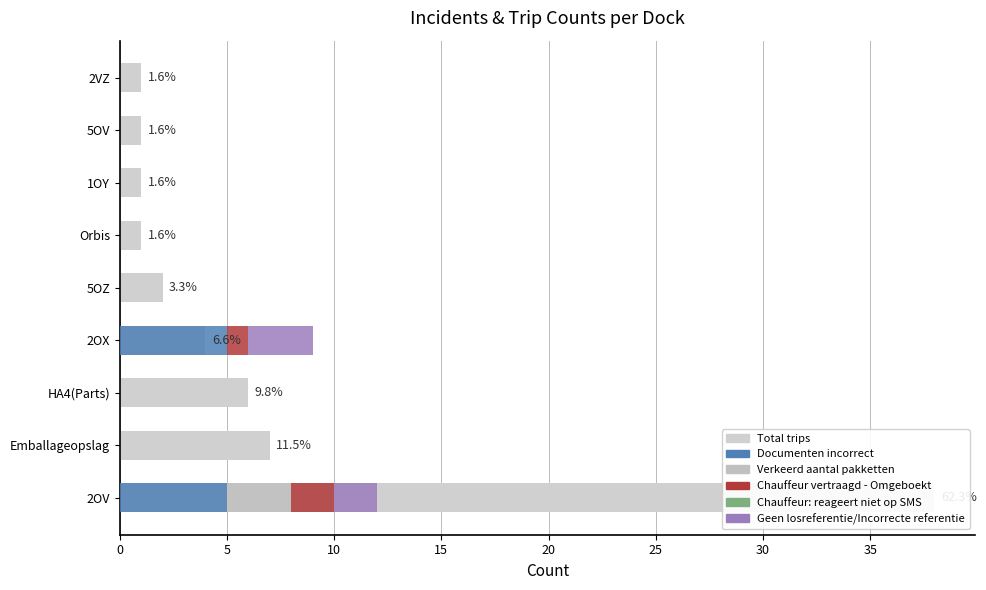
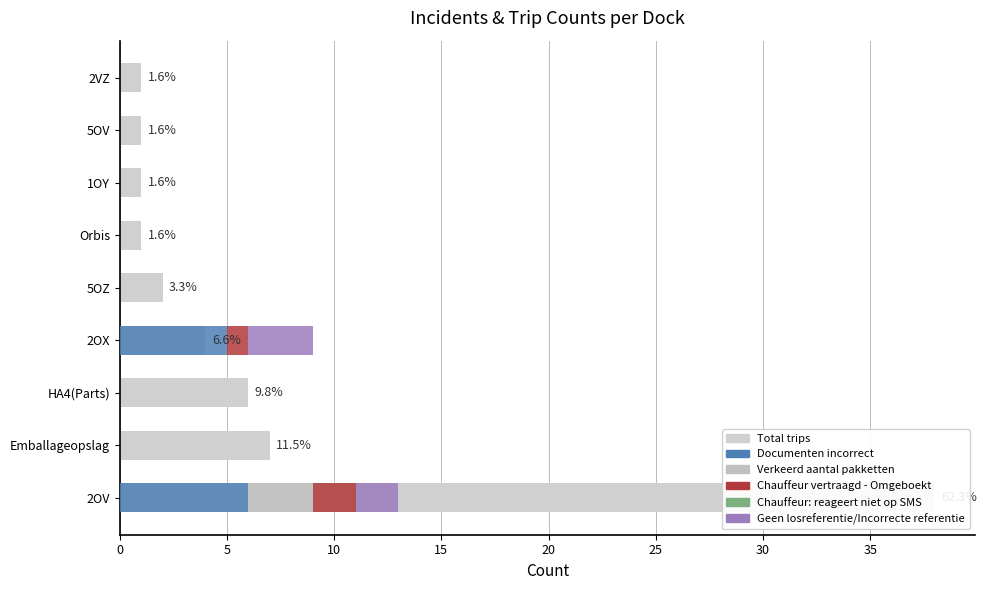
Documenten incorrect, 2OV: 5 -> 6
